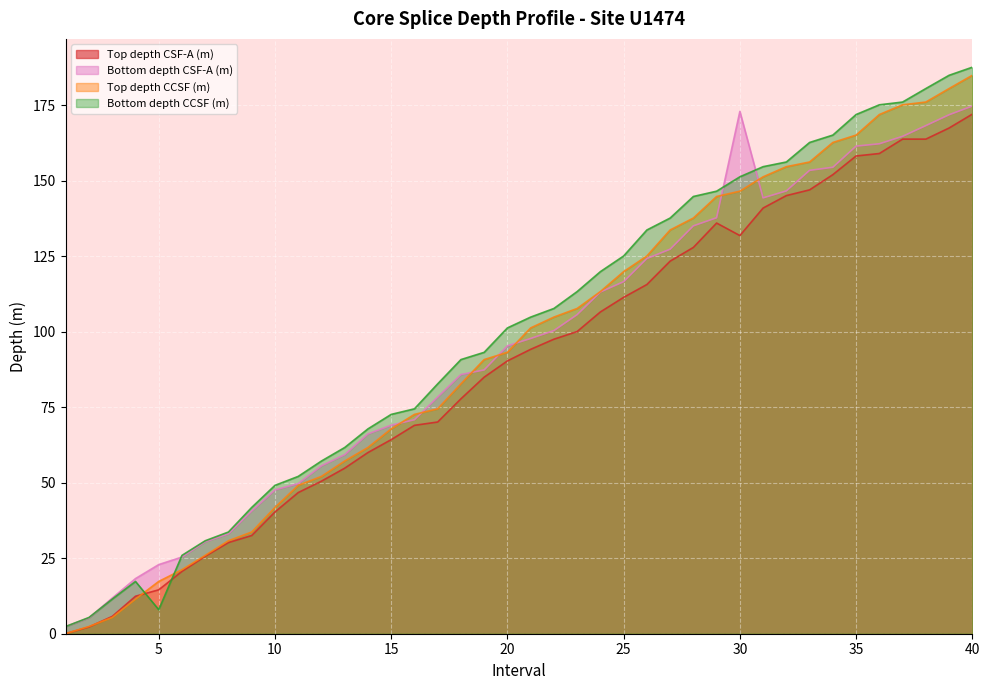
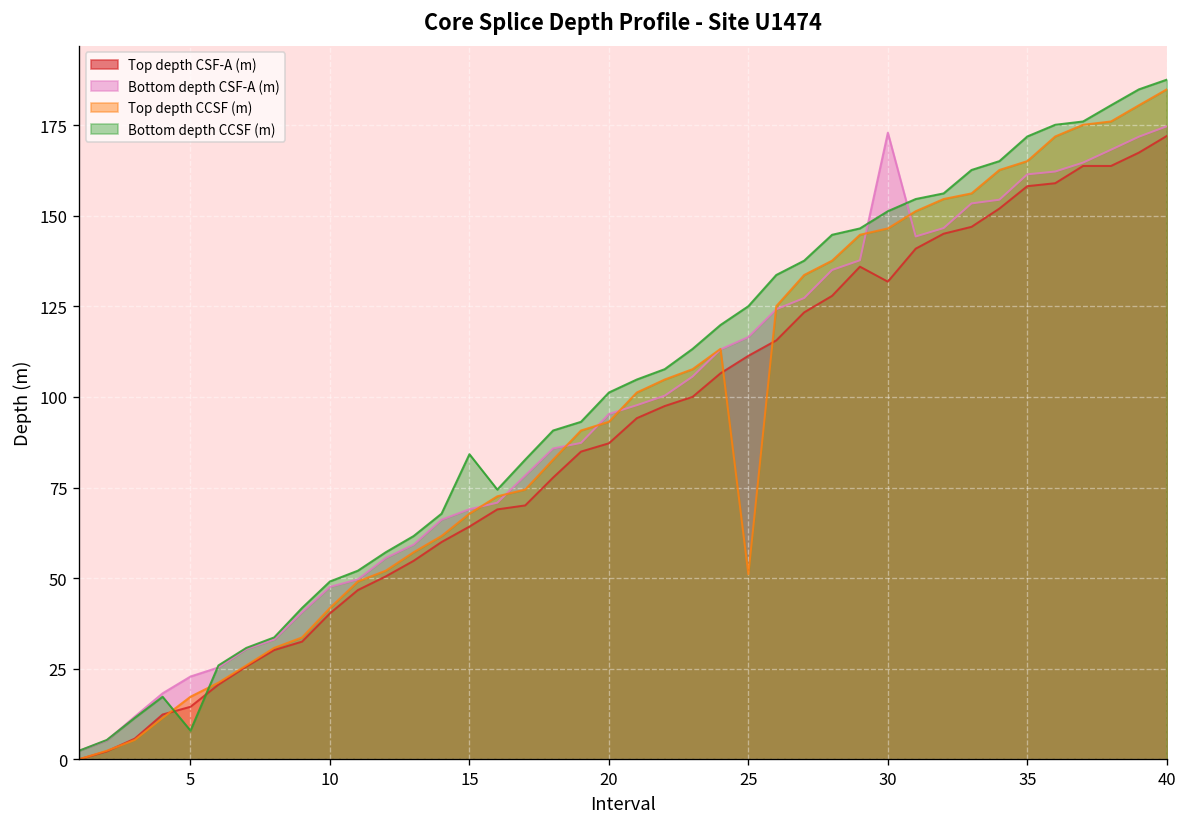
Bottom depth CCSF (m), 15: 73 -> 84
Top depth CSF-A (m), 20: 90 -> 87
Top depth CCSF (m), 25: 120 -> 51
